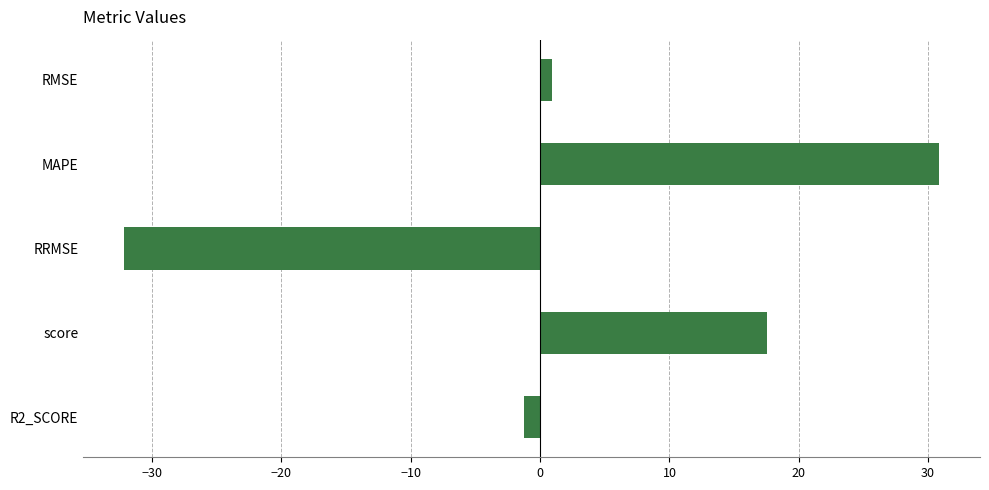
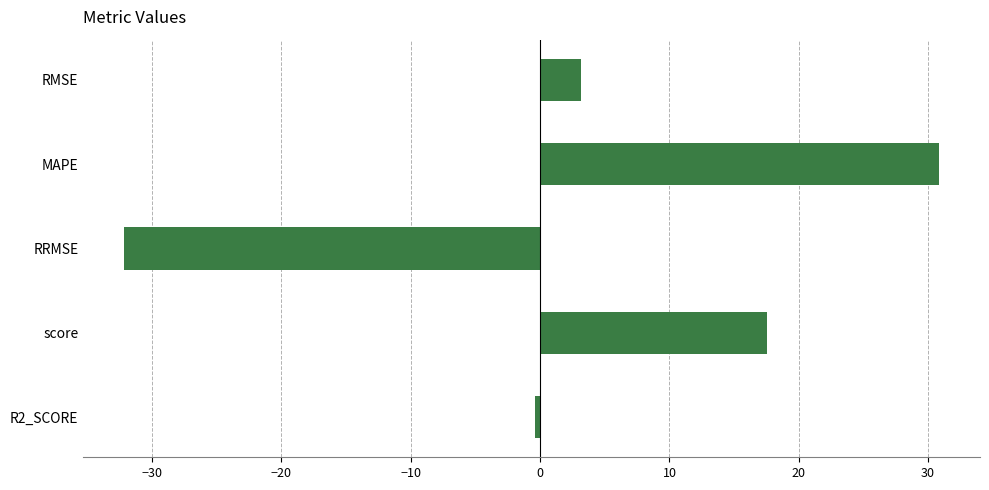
RMSE: 1.0 -> 3.1
R2_SCORE: -1.2 -> -0.4
